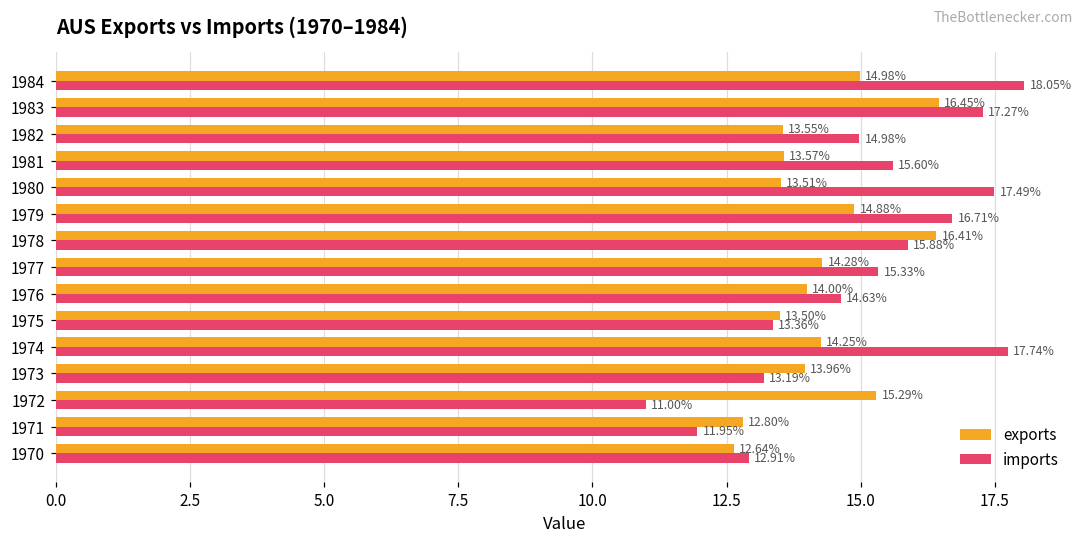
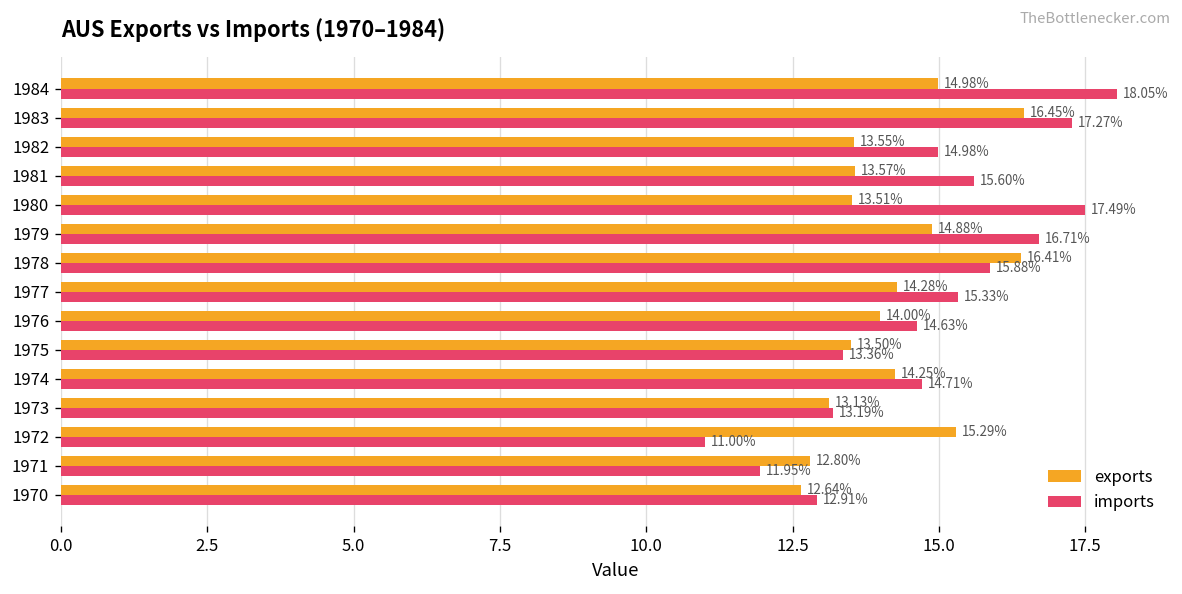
imports, 1974: 17.74% -> 14.71%
exports, 1973: 13.96% -> 13.13%
